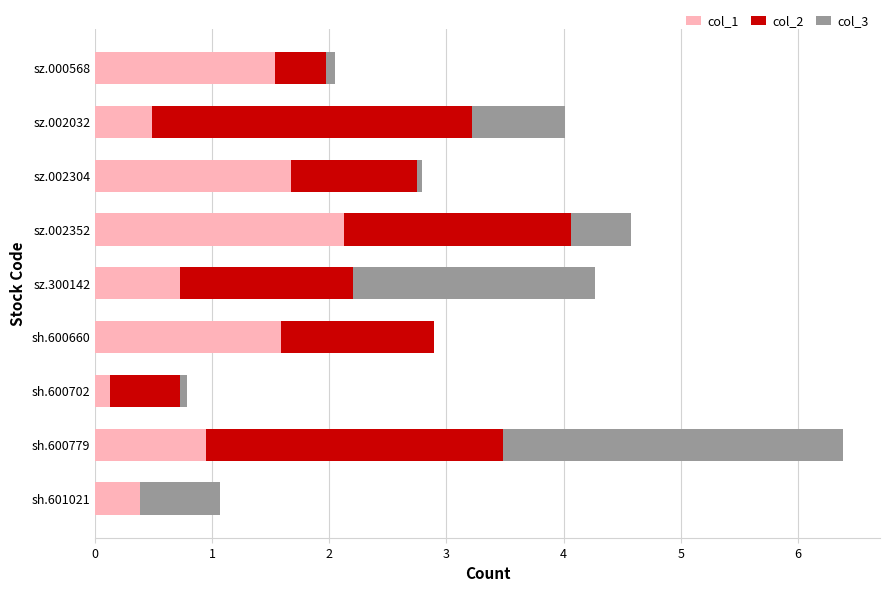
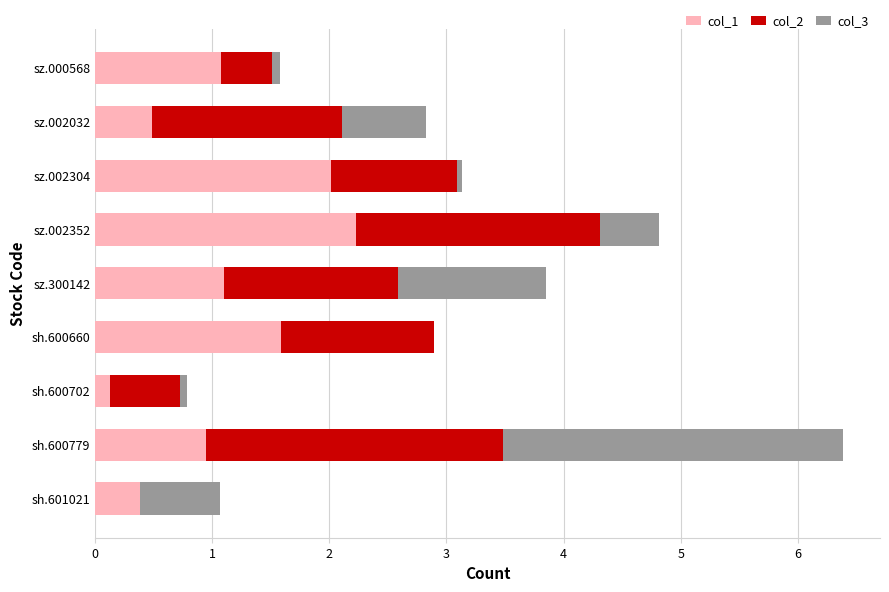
col_1, sz.000568: 1.54 -> 1.07
col_2, sz.002032: 2.73 -> 1.62
col_3, sz.002032: 0.79 -> 0.71
col_1, sz.002304: 1.67 -> 2.01
col_1, sz.002352: 2.12 -> 2.22
col_2, sz.002352: 1.94 -> 2.08
col_1, sz.300142: 0.73 -> 1.10
col_3, sz.300142: 2.07 -> 1.27
